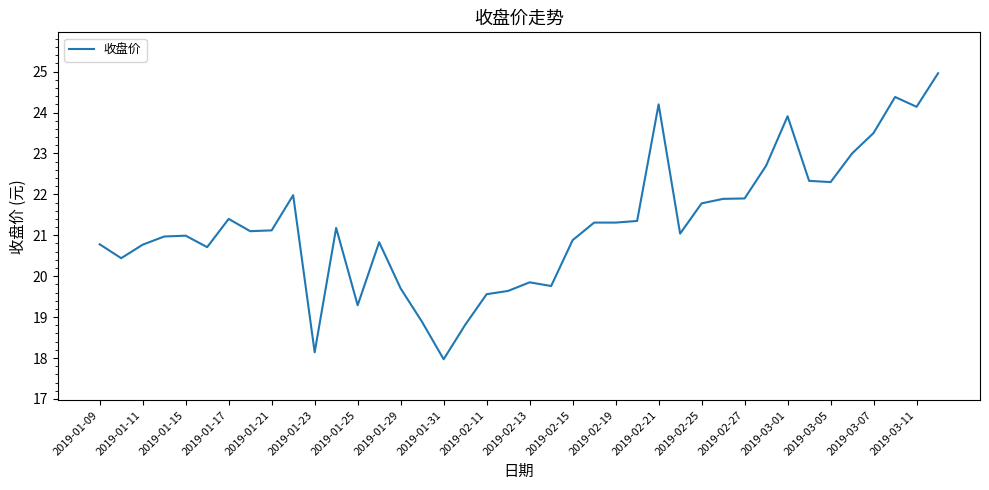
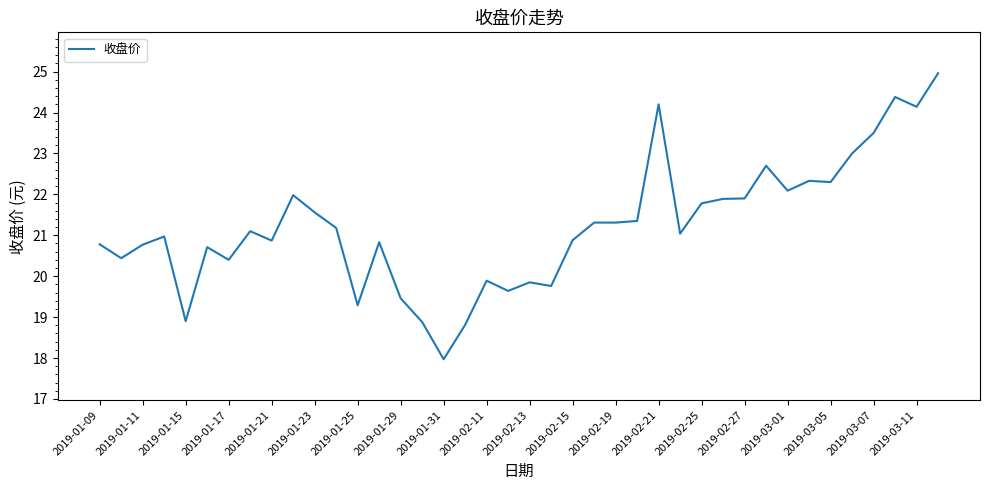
2019-01-15: 21.0 -> 18.9
2019-01-17: 21.4 -> 20.4
2019-01-21: 21.1 -> 20.9
2019-01-23: 18.1 -> 21.6
2019-01-29: 19.7 -> 19.5
2019-02-11: 19.6 -> 19.9
2019-03-01: 23.9 -> 22.1
